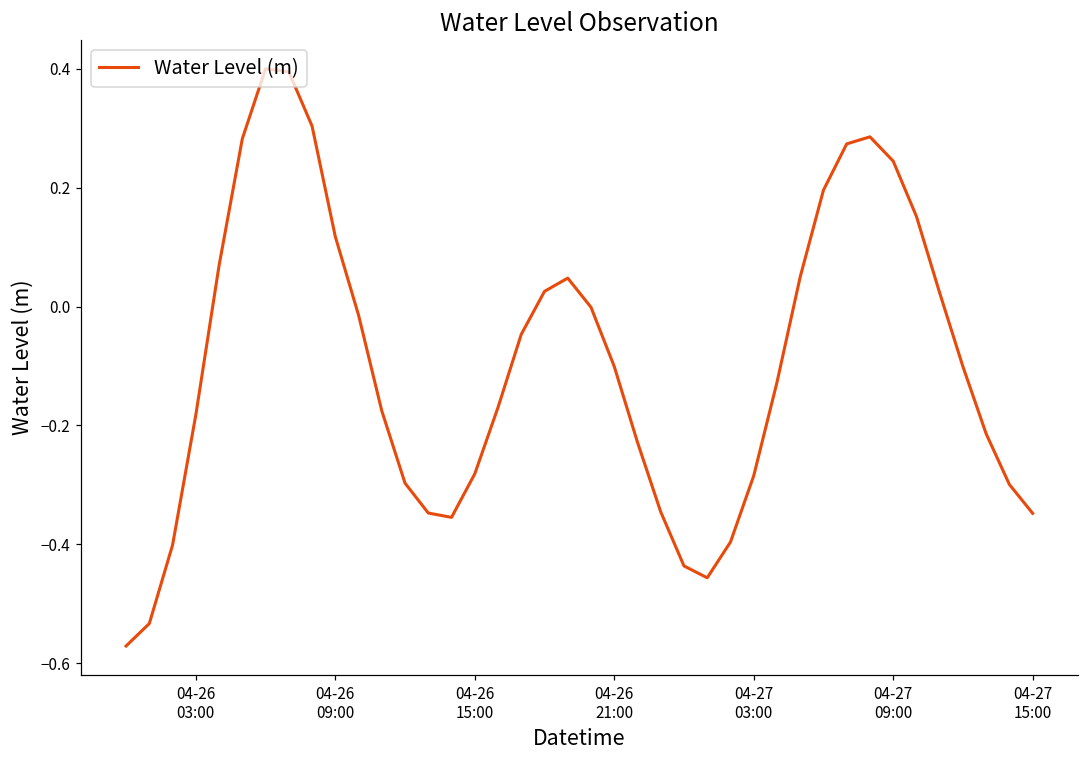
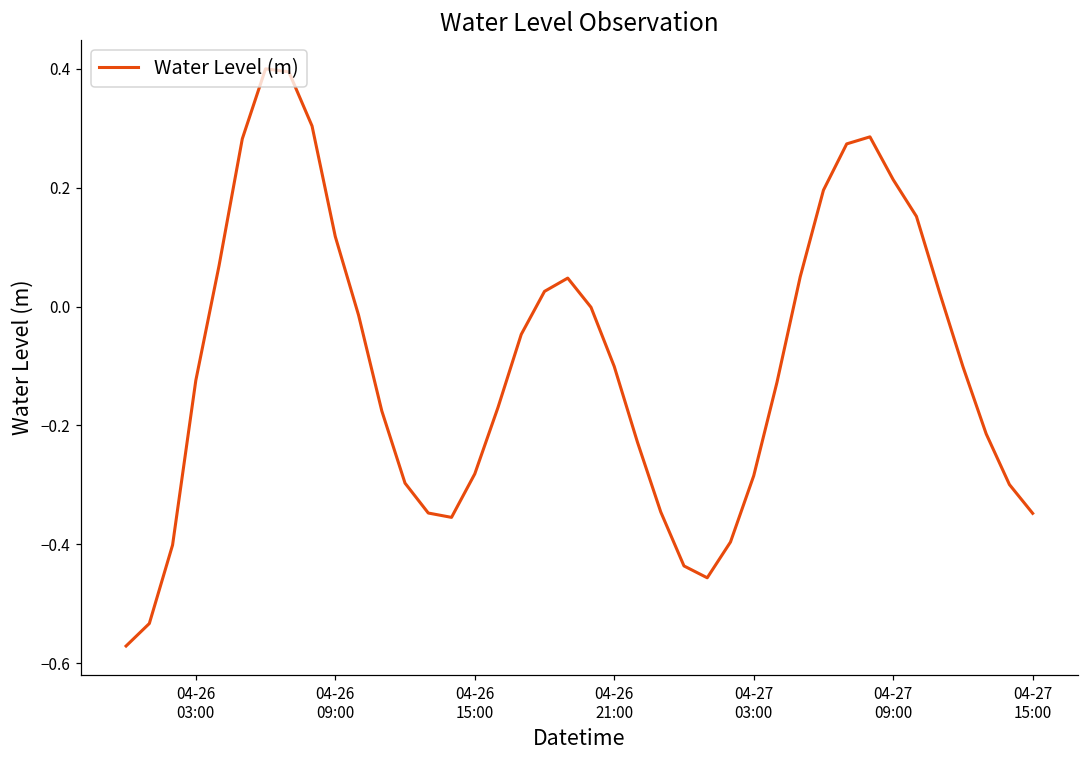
04-26 03:00: -0.18 -> -0.12
04-27 09:00: 0.24 -> 0.21
